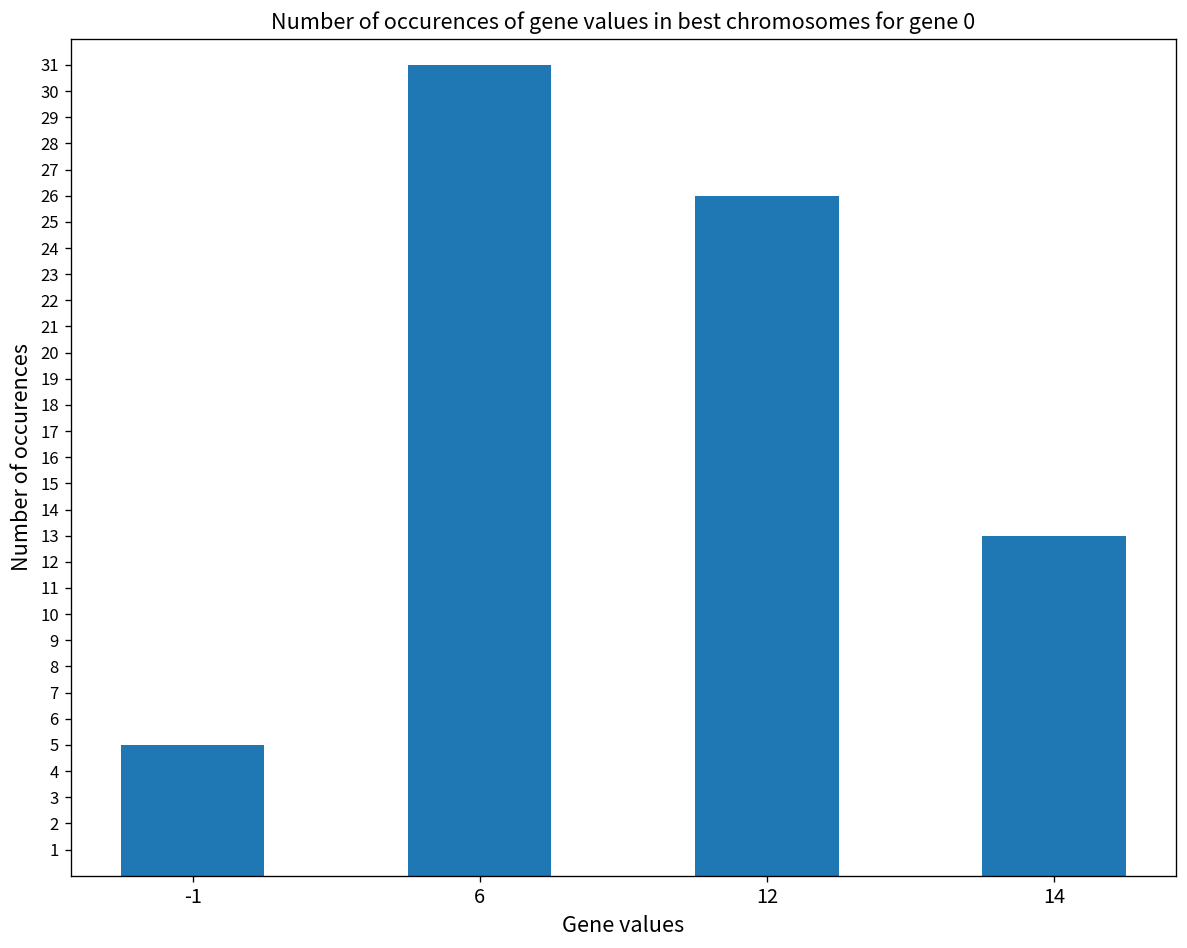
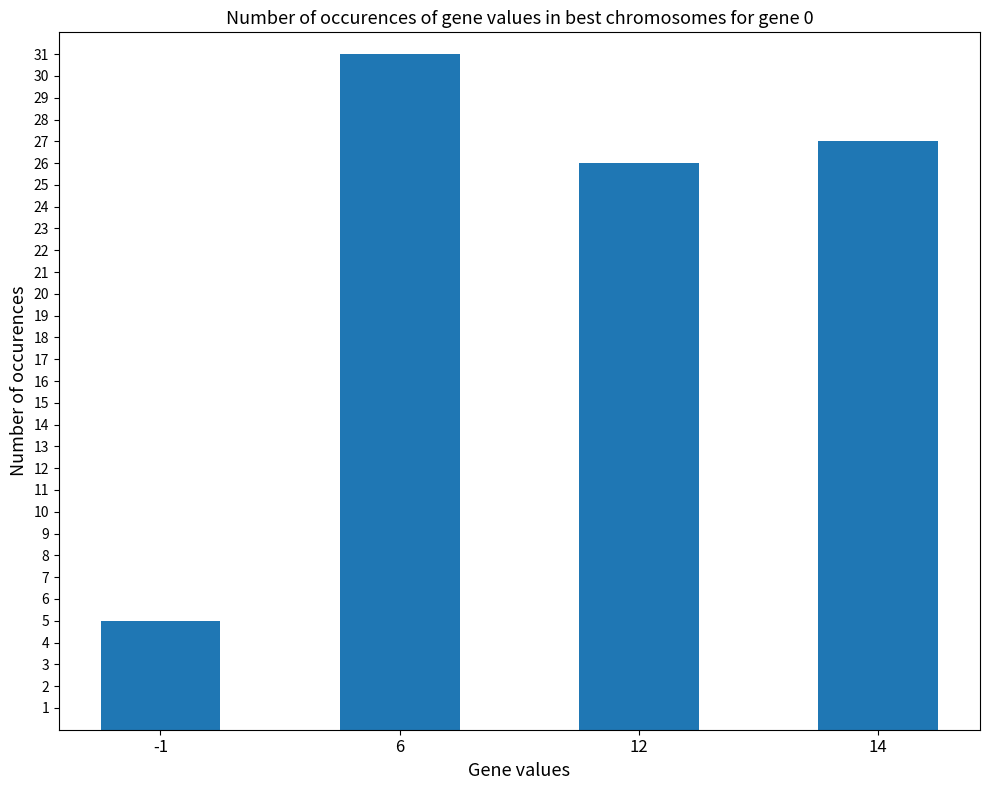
14: 13 -> 27
